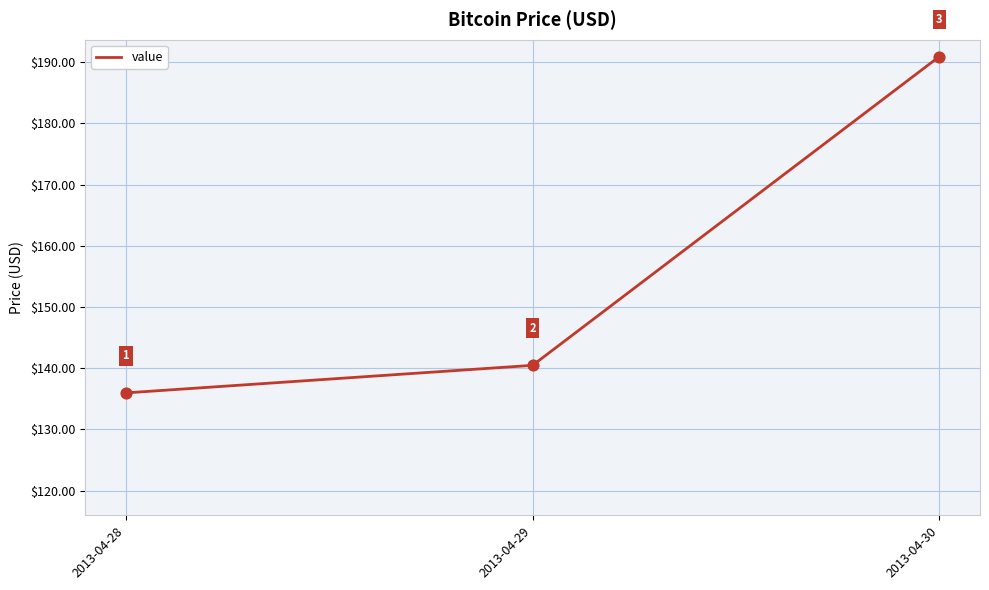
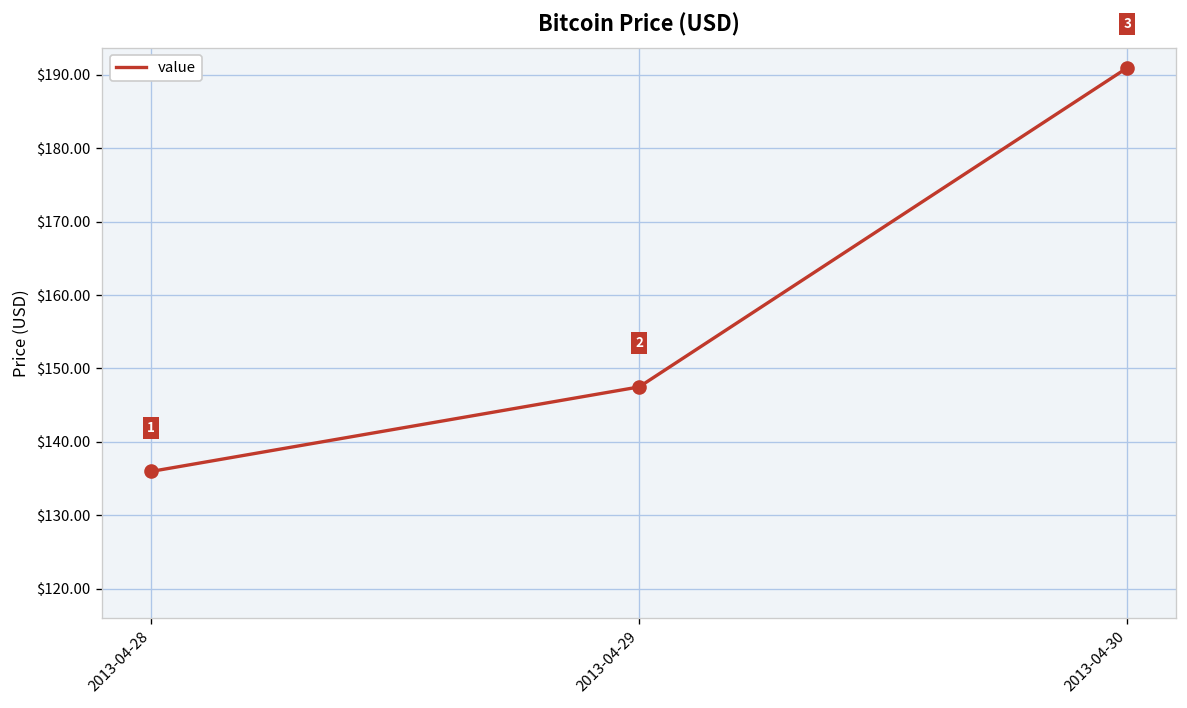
2013-04-29: $140 -> $147
